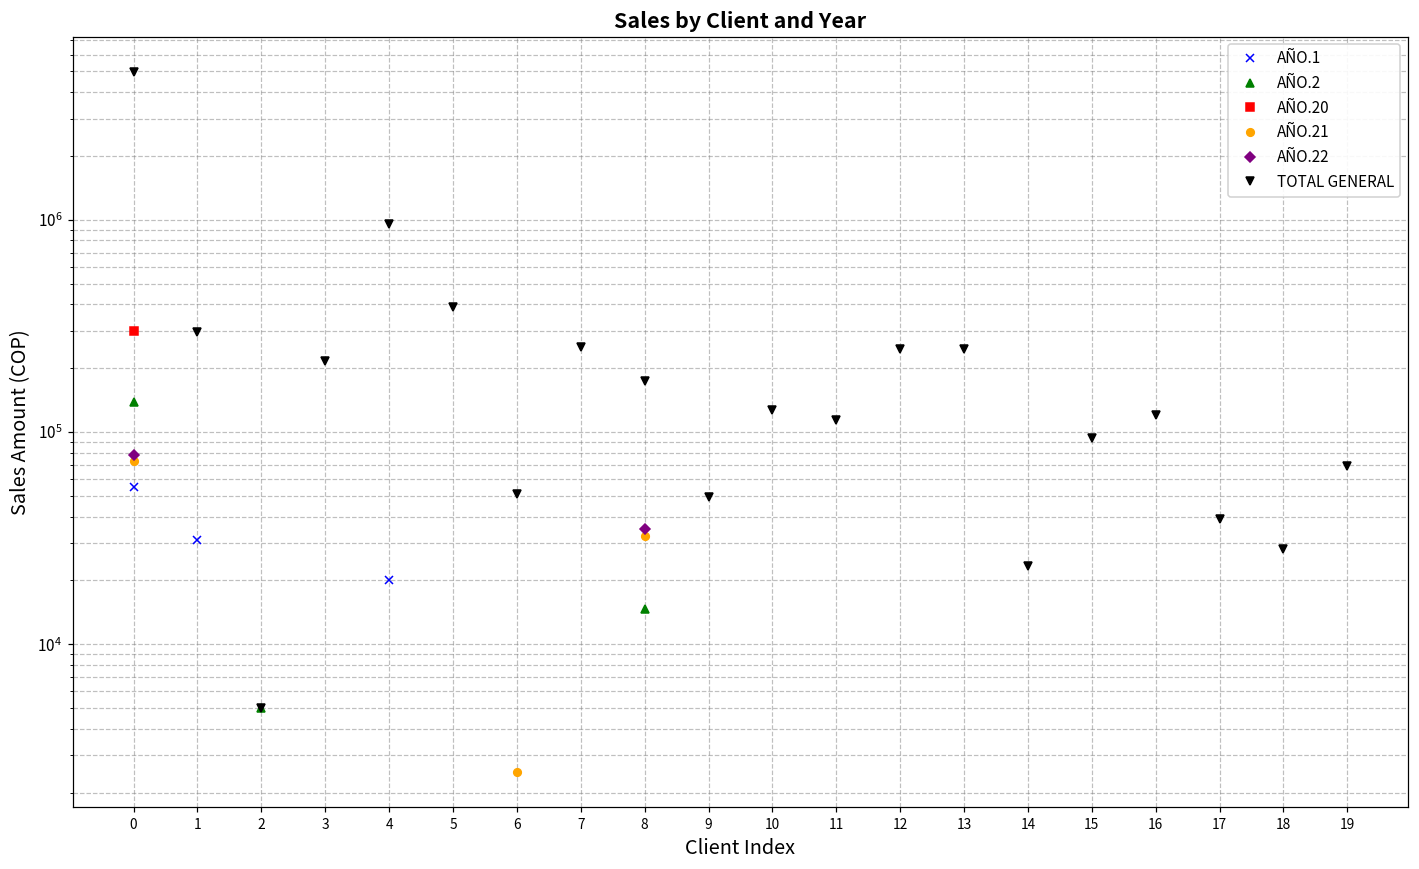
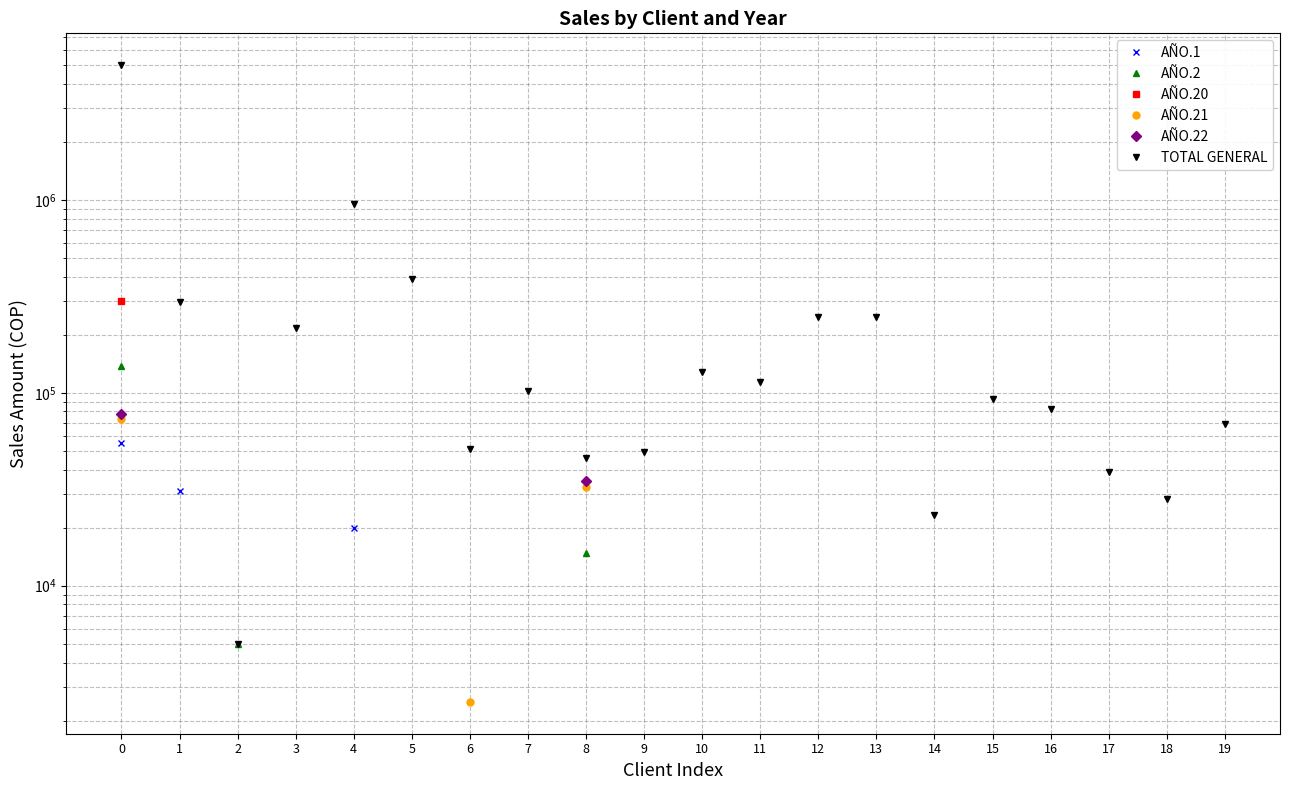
TOTAL GENERAL, 7: 250000 -> 100000
TOTAL GENERAL, 8: 170000 -> 46000
TOTAL GENERAL, 16: 120000 -> 82000
